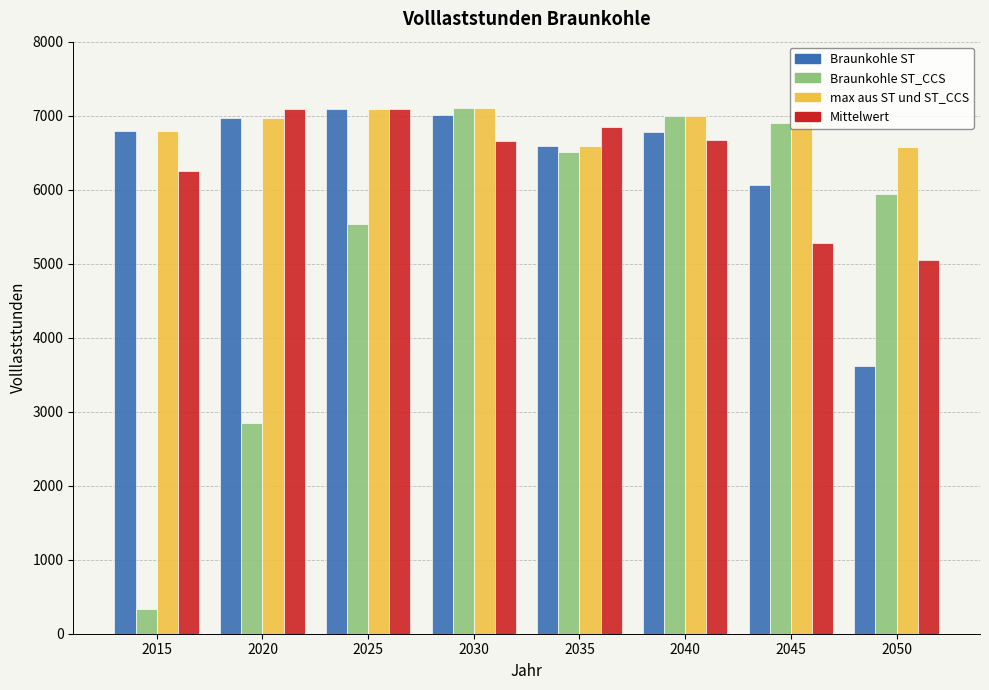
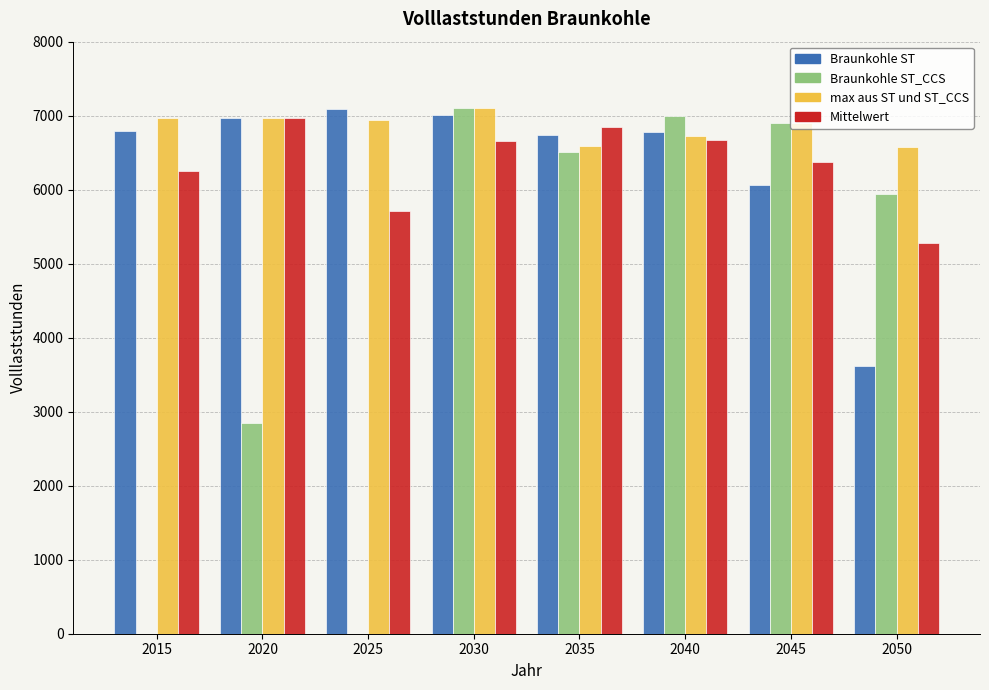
Braunkohle ST_CCS, 2015: 300 -> 0
max aus ST und ST_CCS, 2015: 6800 -> 7000
Mittelwert, 2020: 7100 -> 7000
Braunkohle ST_CCS, 2025: 5500 -> 0
max aus ST und ST_CCS, 2025: 7100 -> 6900
Mittelwert, 2025: 7100 -> 5700
Braunkohle ST, 2035: 6600 -> 6700
max aus ST und ST_CCS, 2040: 7000 -> 6700
Mittelwert, 2045: 5300 -> 6400
Mittelwert, 2050: 5000 -> 5300
